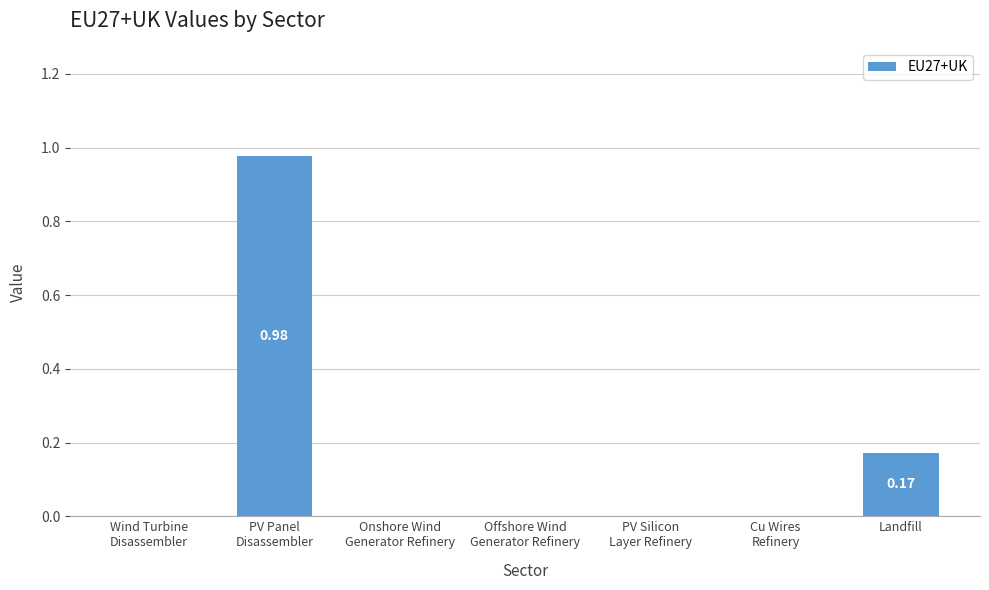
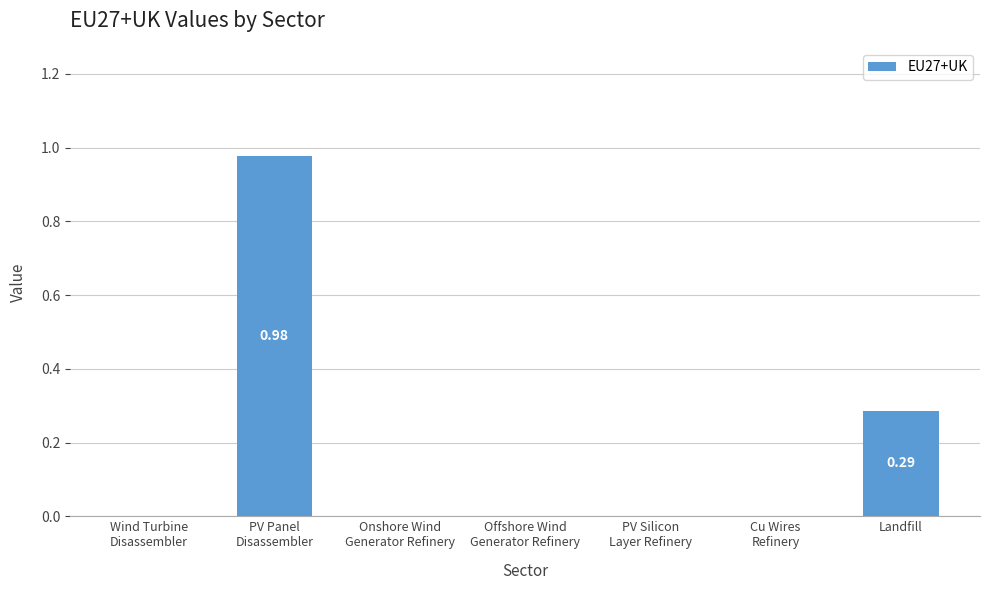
Landfill: 0.17 -> 0.29
